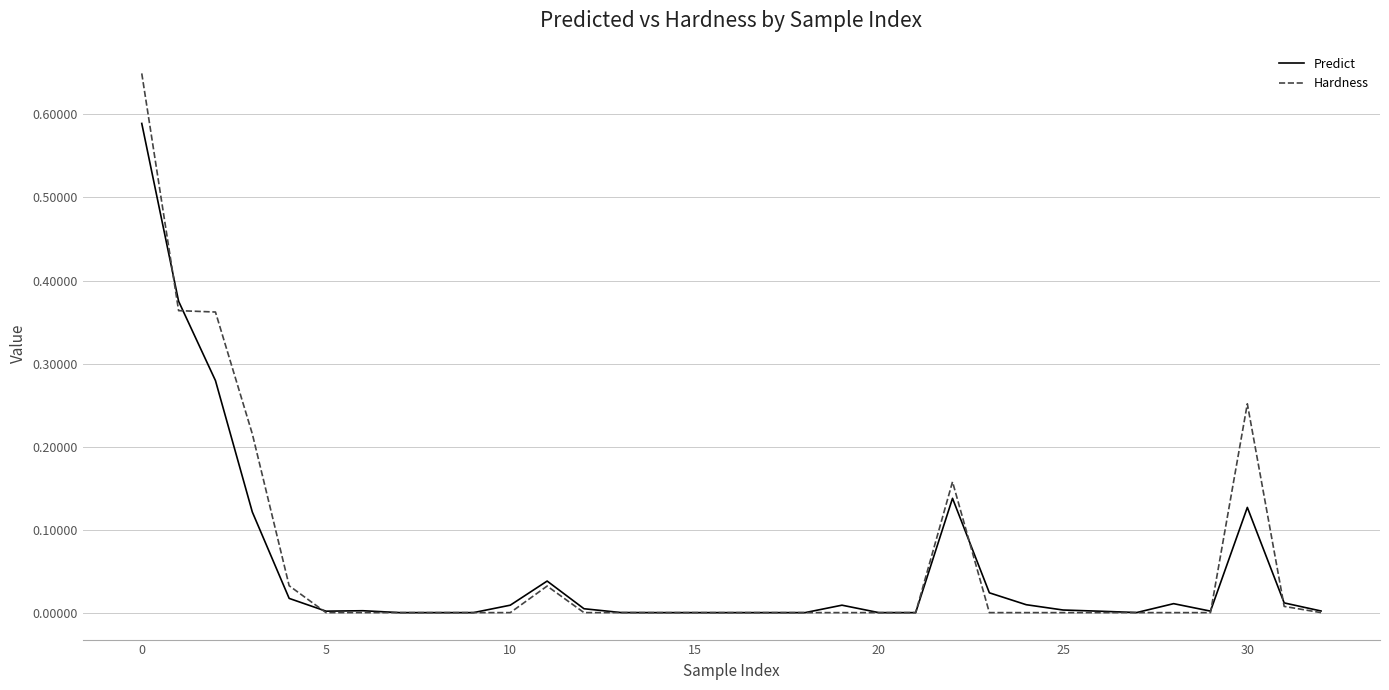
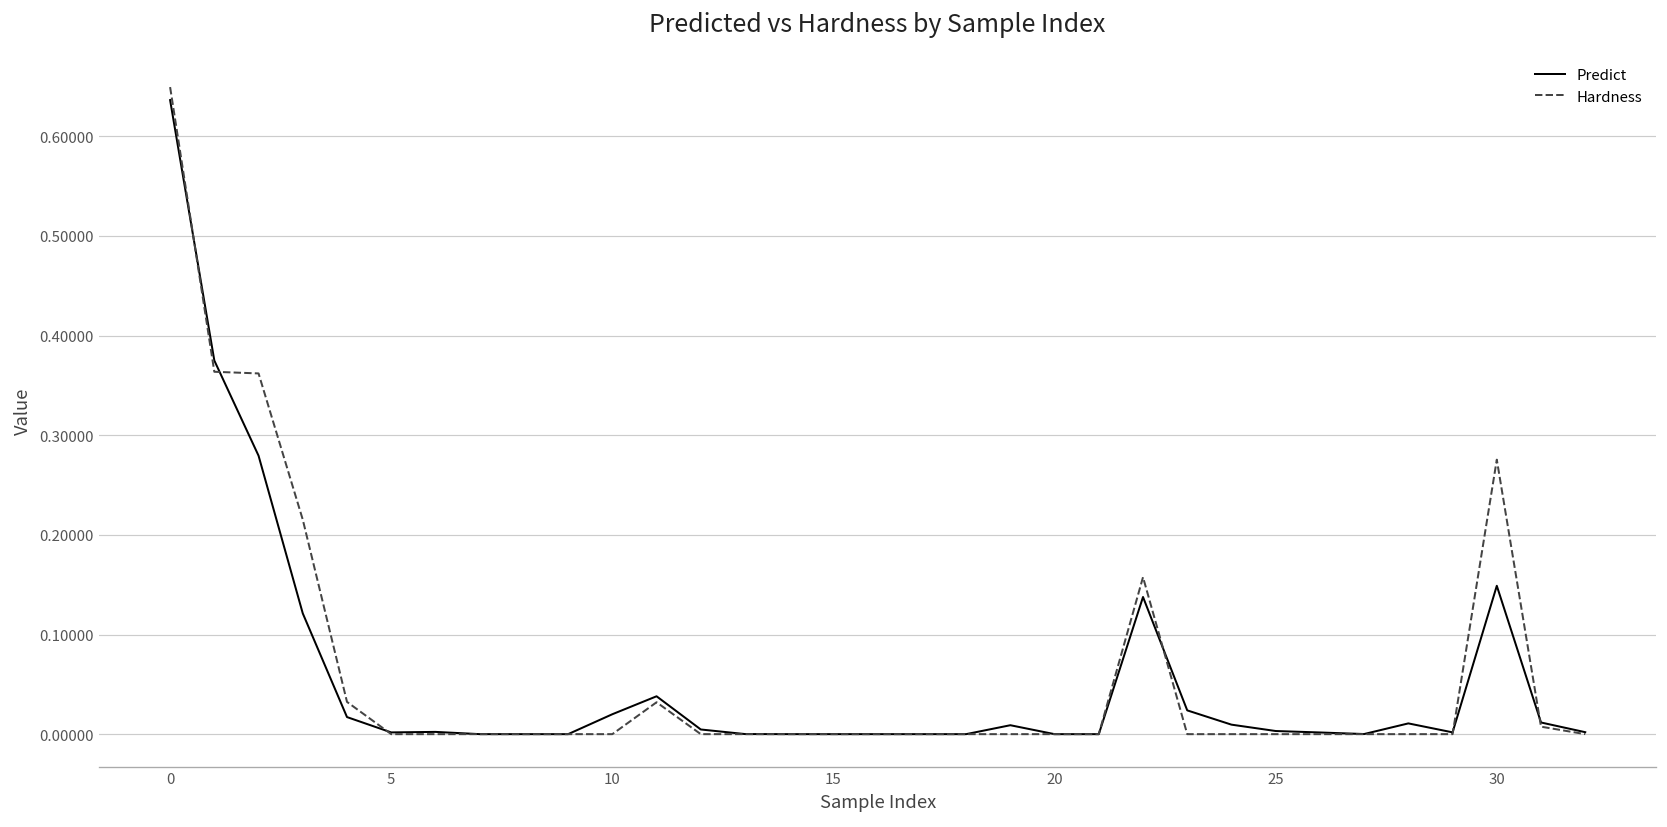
Predict, 0: 0.59 -> 0.64
Predict, 10: 0.01 -> 0.02
Predict, 30: 0.13 -> 0.15
Hardness, 30: 0.25 -> 0.28
